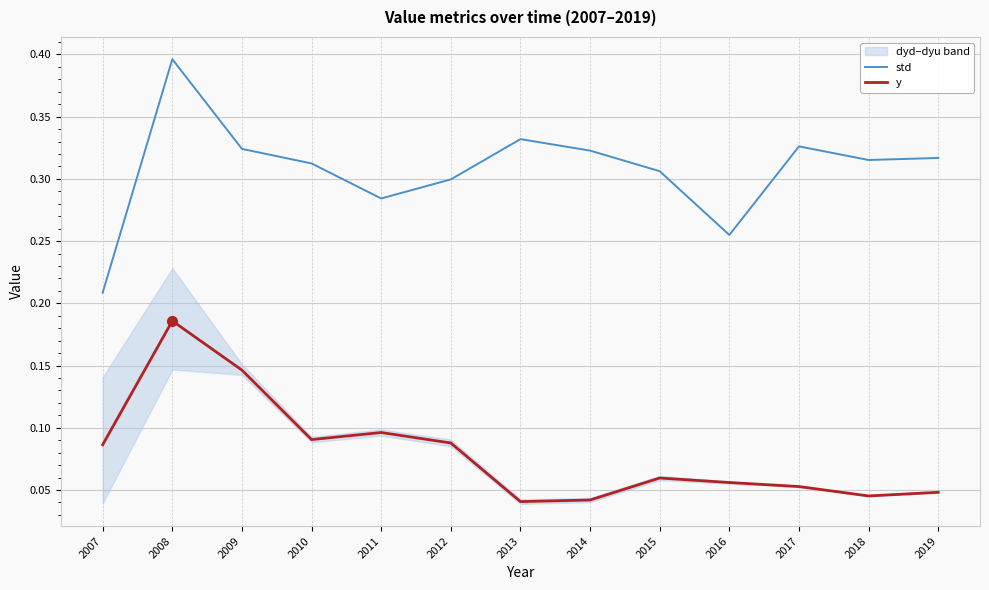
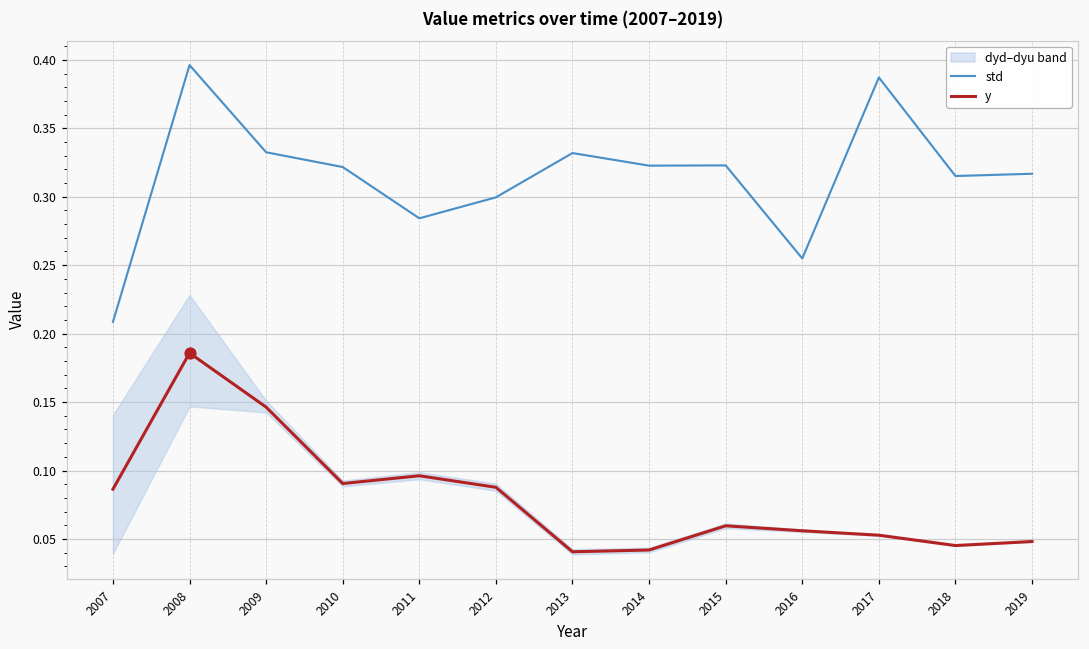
std, 2009: 0.324 -> 0.332
std, 2010: 0.312 -> 0.322
std, 2015: 0.306 -> 0.323
std, 2017: 0.326 -> 0.387
